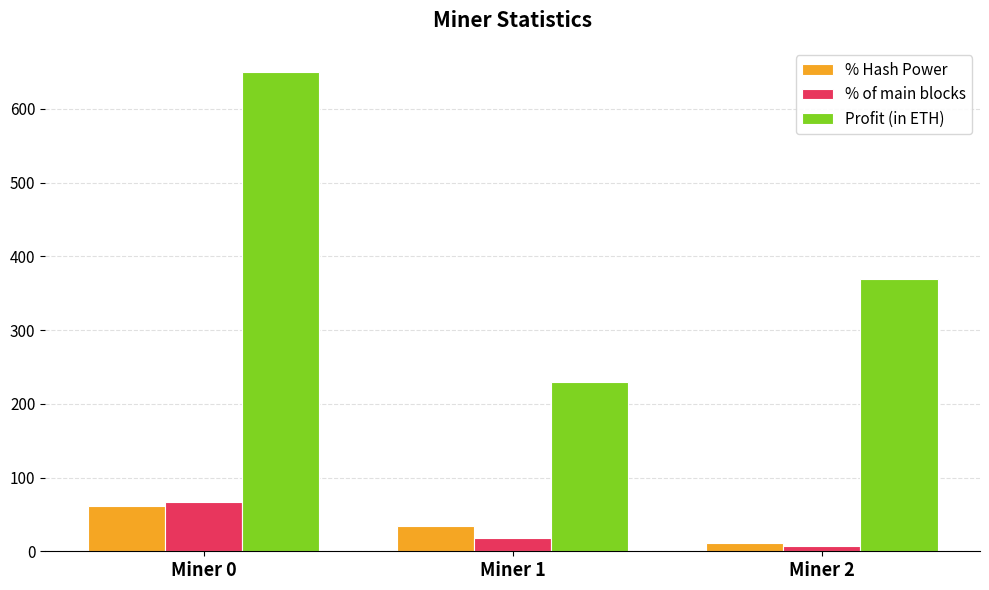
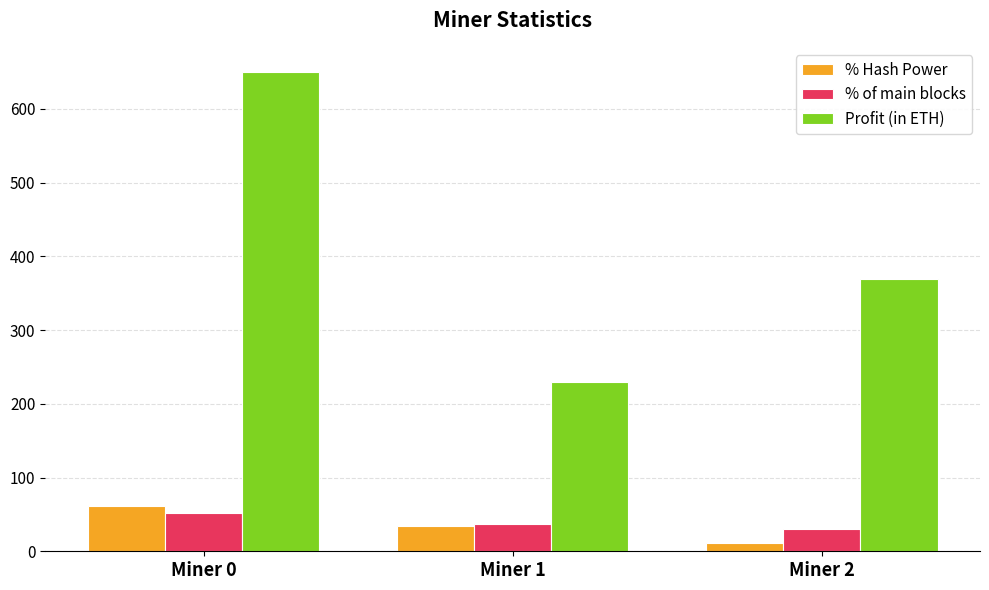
% of main blocks, Miner 0: 70 -> 50
% of main blocks, Miner 1: 20 -> 40
% of main blocks, Miner 2: 10 -> 30
